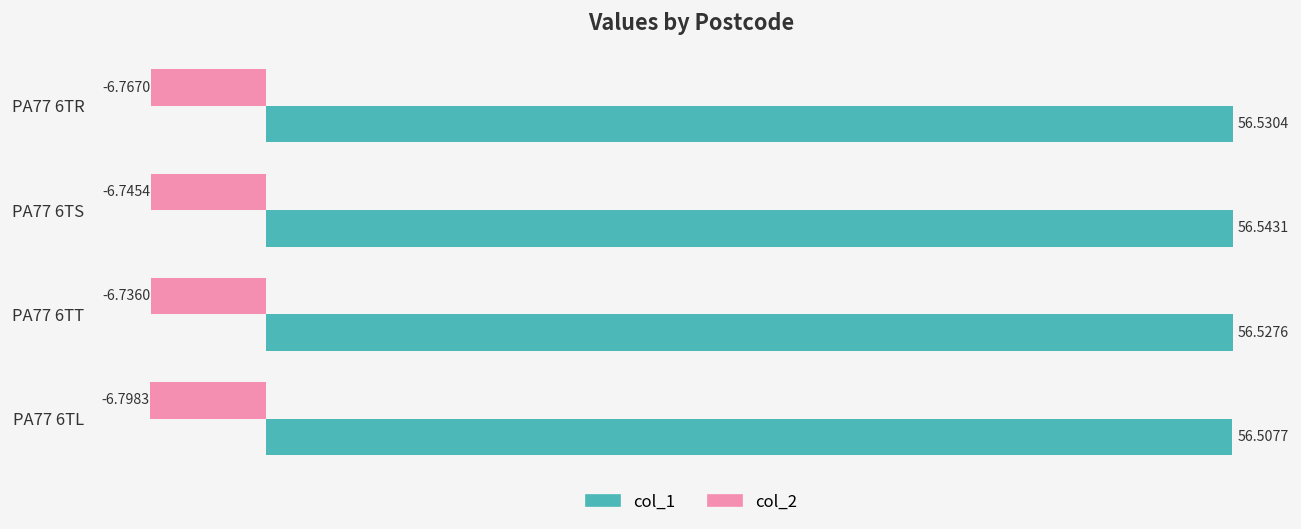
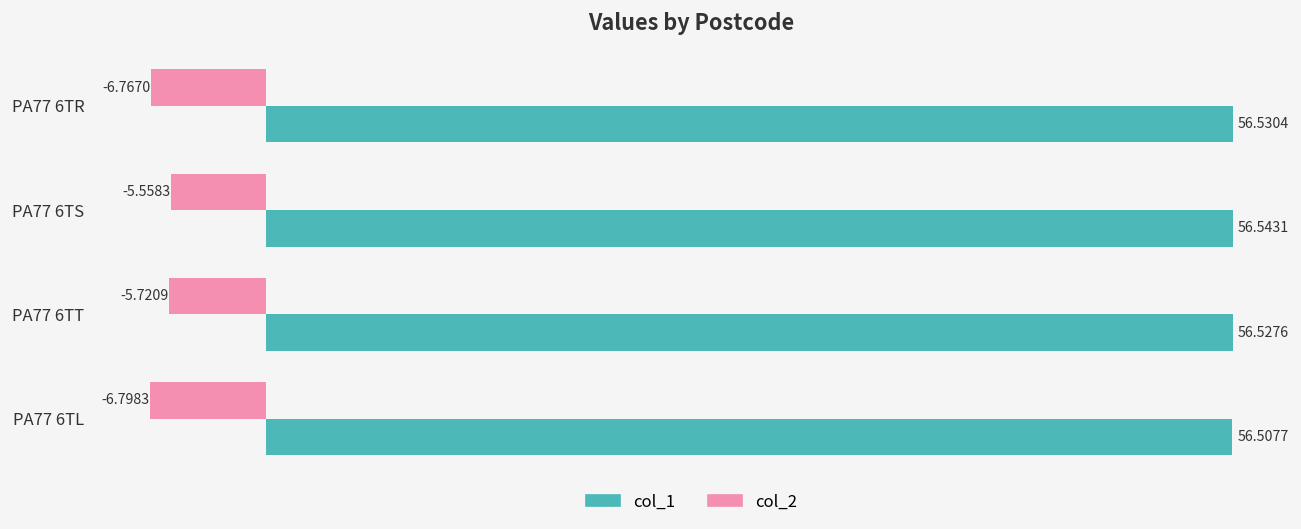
col_2, PA77 6TS: -6.7454 -> -5.5583
col_2, PA77 6TT: -6.7360 -> -5.7209
